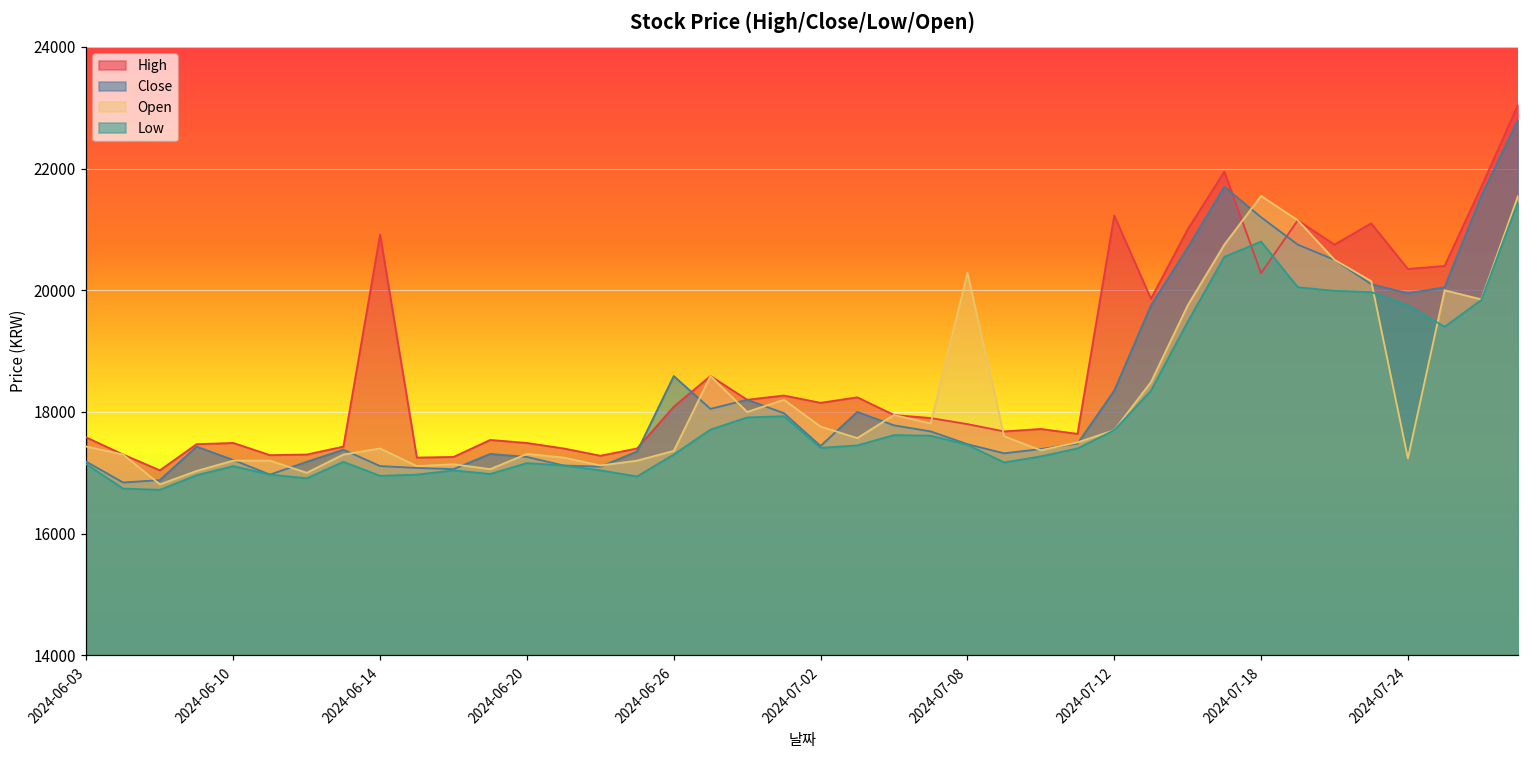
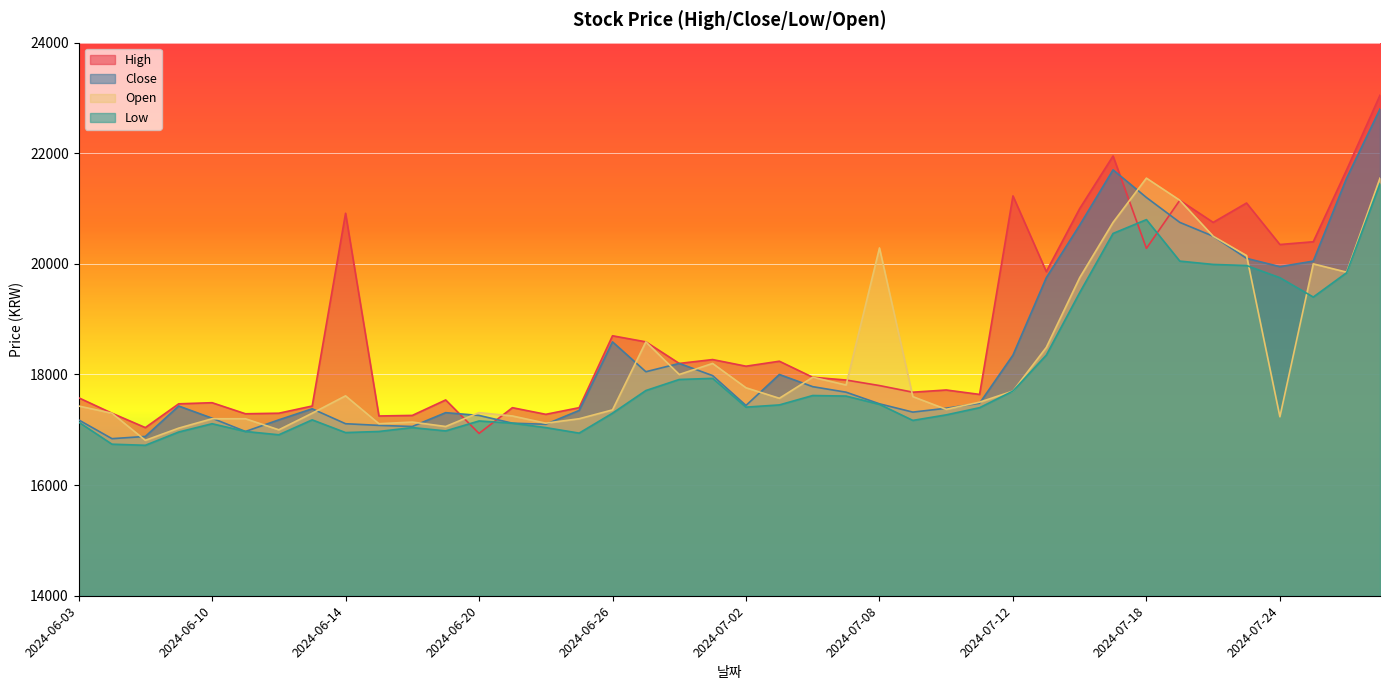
Open, 2024-06-14: 17400 -> 17600
High, 2024-06-20: 17500 -> 16900
High, 2024-06-26: 18100 -> 18700
